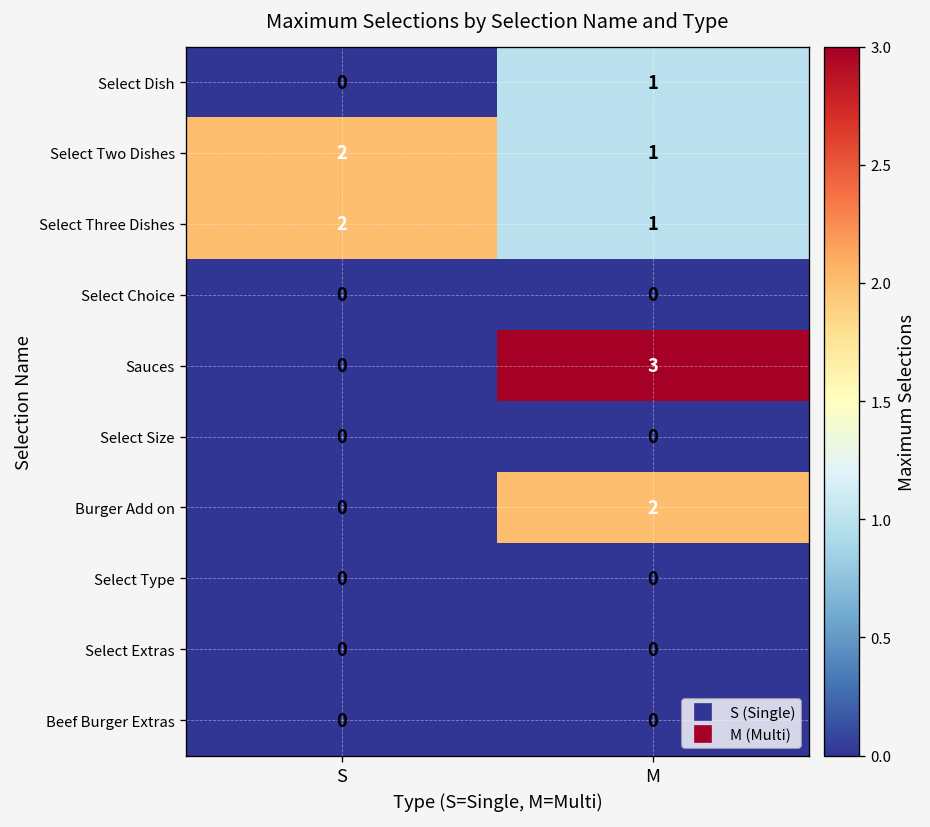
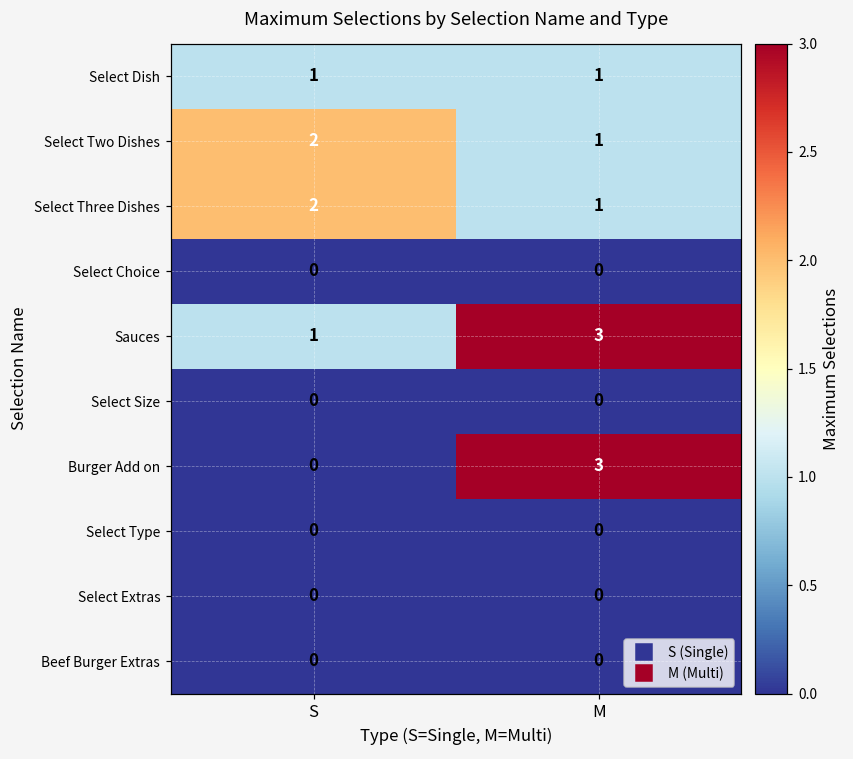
Select Dish, S: 0 -> 1
Sauces, S: 0 -> 1
Burger Add on, M: 2 -> 3
